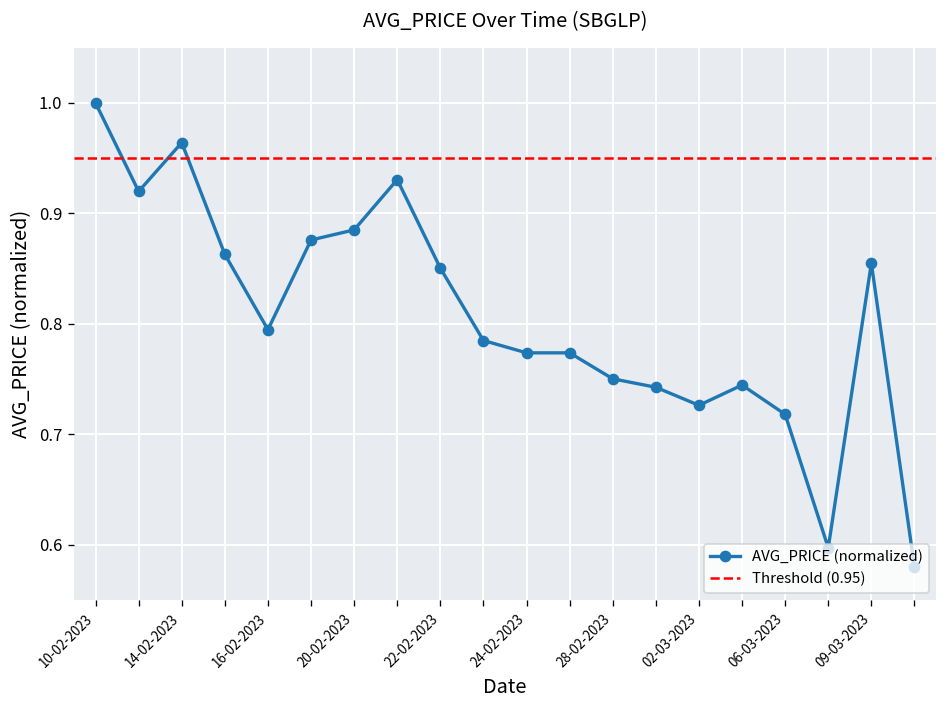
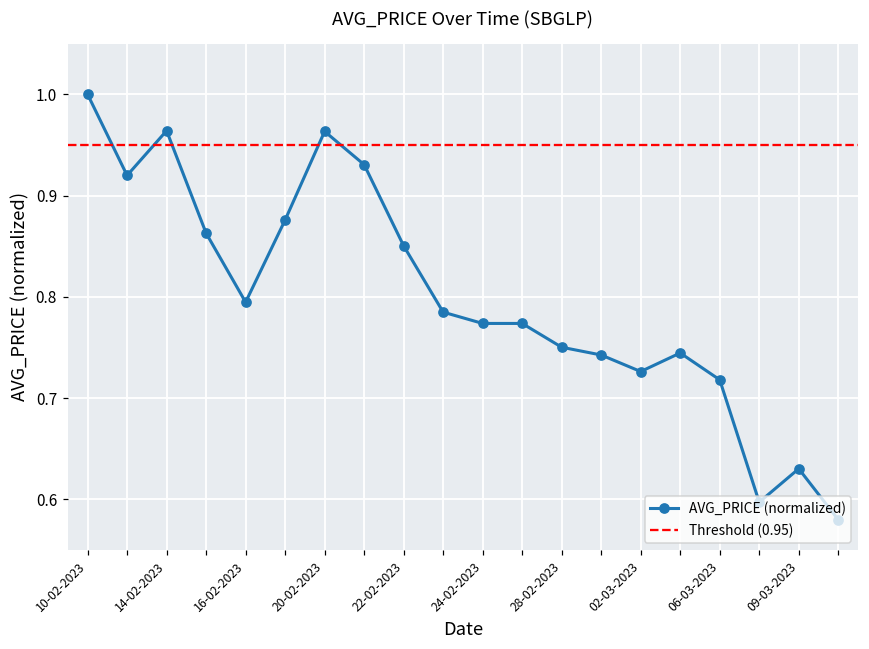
20-02-2023: 0.89 -> 0.96
09-03-2023: 0.85 -> 0.63
